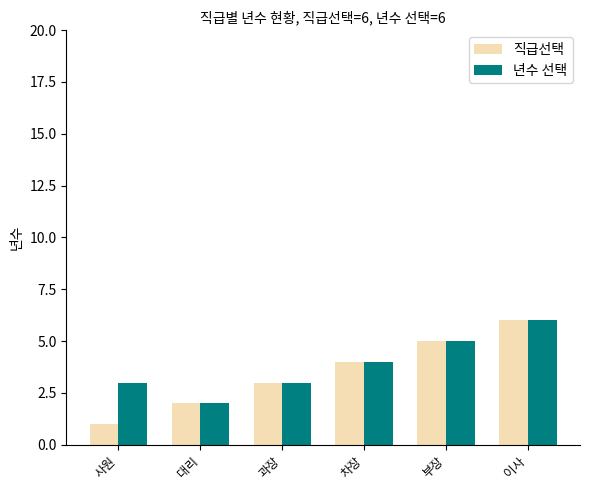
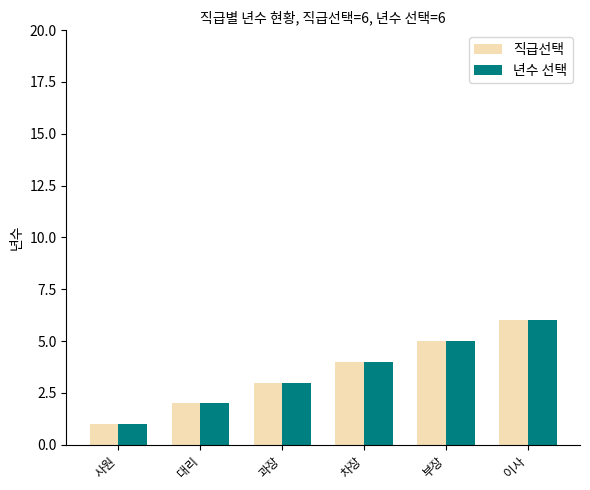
년수 선택, 사원: 3 -> 1
